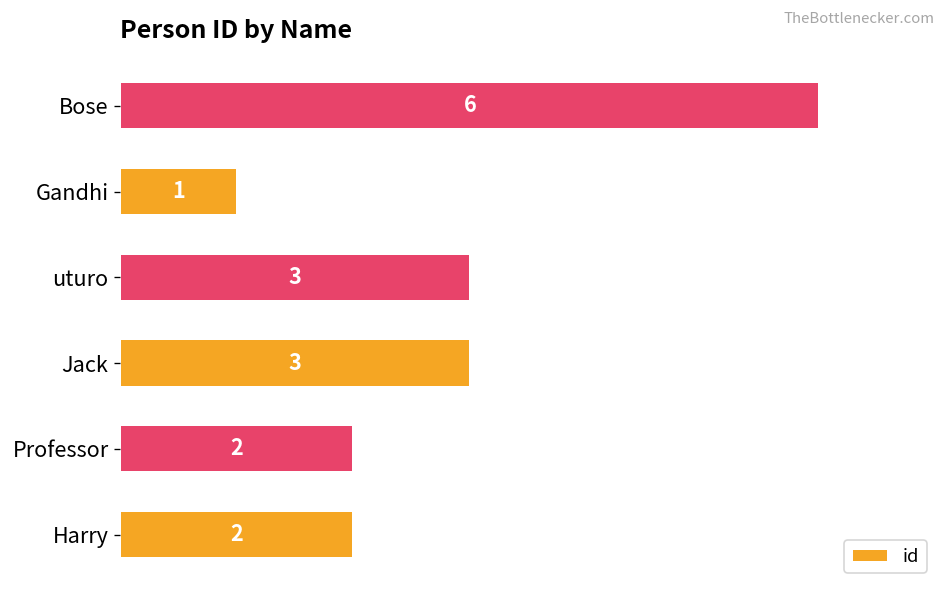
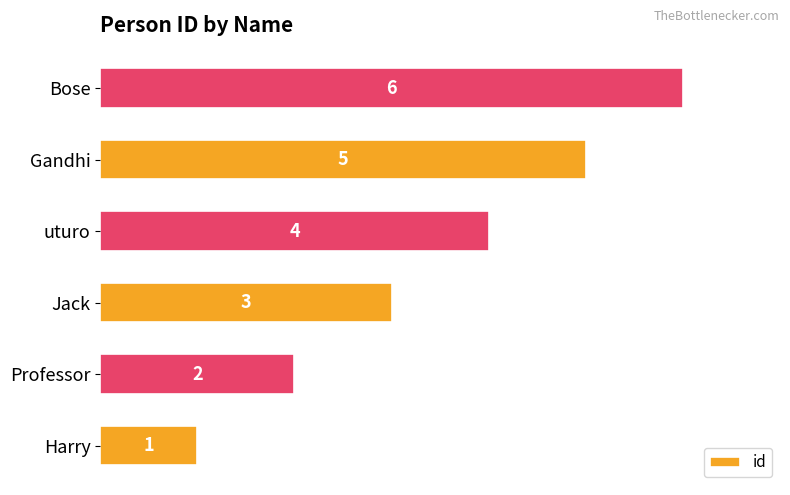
Gandhi: 1 -> 5
uturo: 3 -> 4
Harry: 2 -> 1
